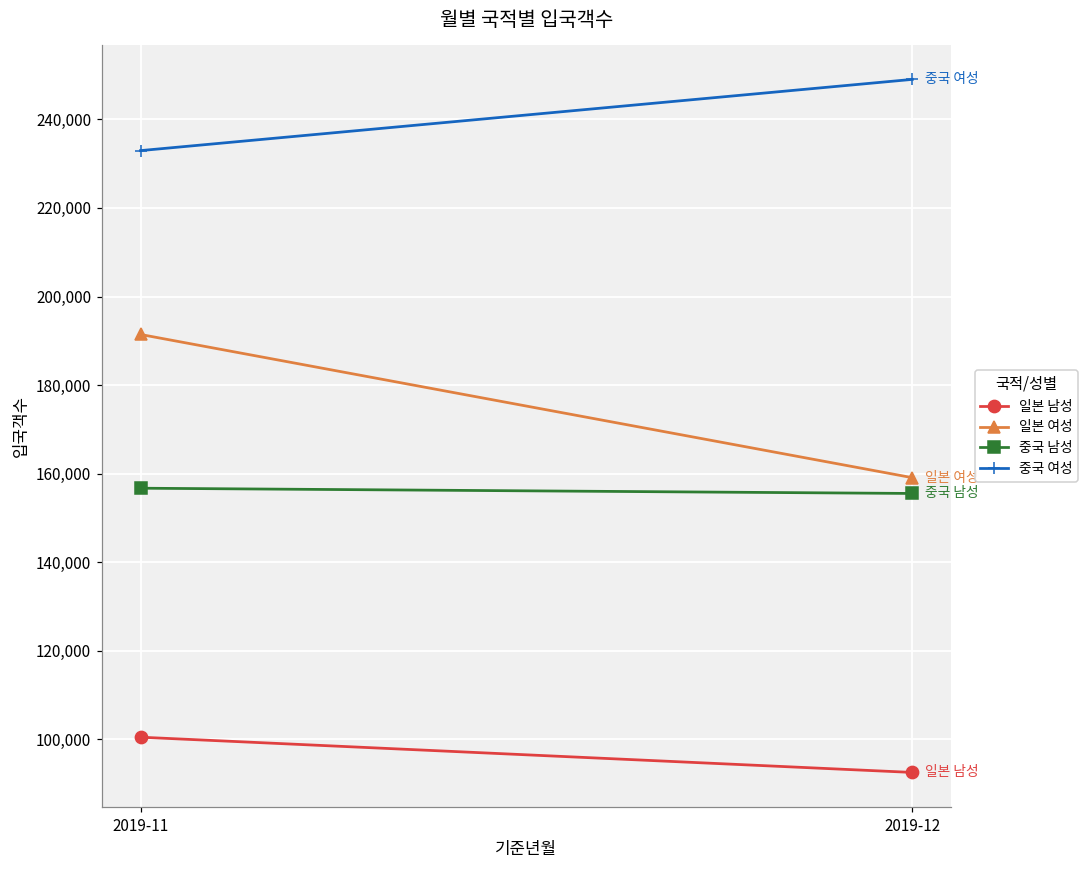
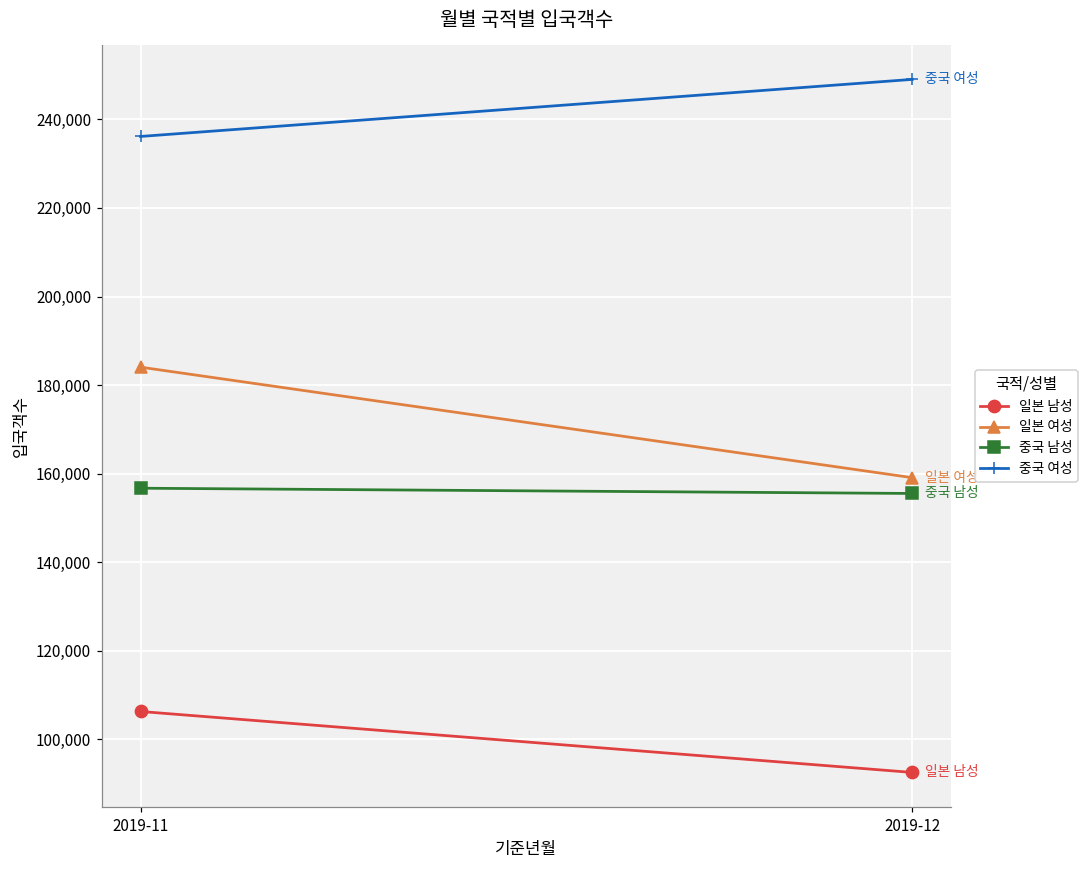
일본 남성, 2019-11: 101,000 -> 106,000
일본 여성, 2019-11: 191,000 -> 184,000
중국 여성, 2019-11: 233,000 -> 236,000
